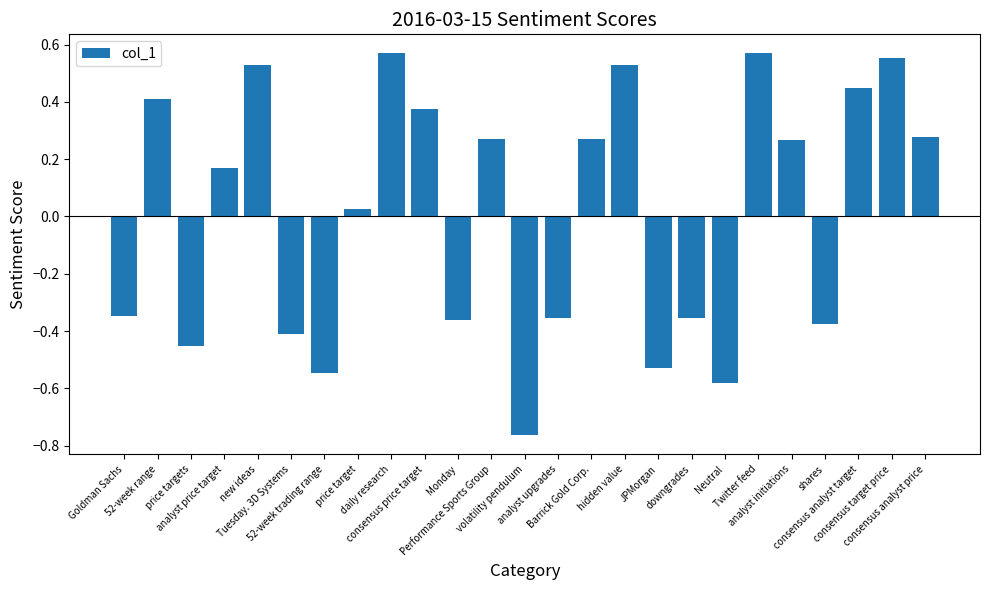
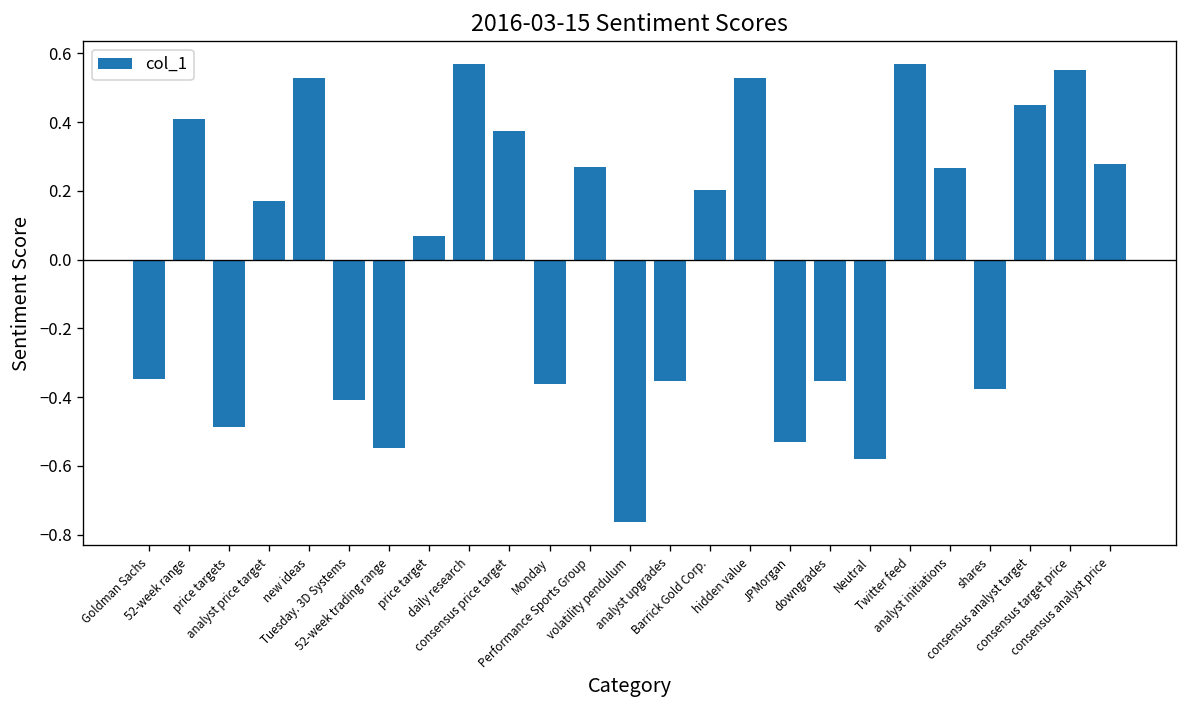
price targets: -0.45 -> -0.49
price target: 0.03 -> 0.07
Barrick Gold Corp.: 0.27 -> 0.20
